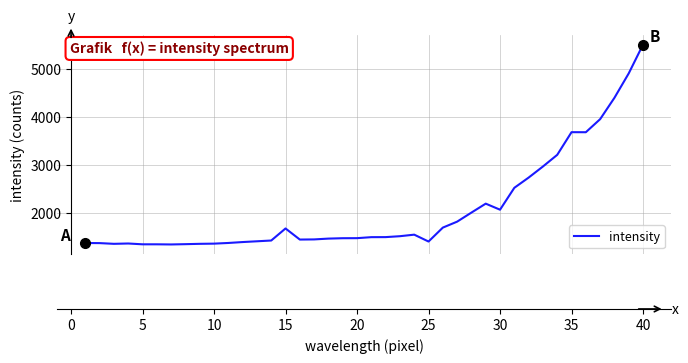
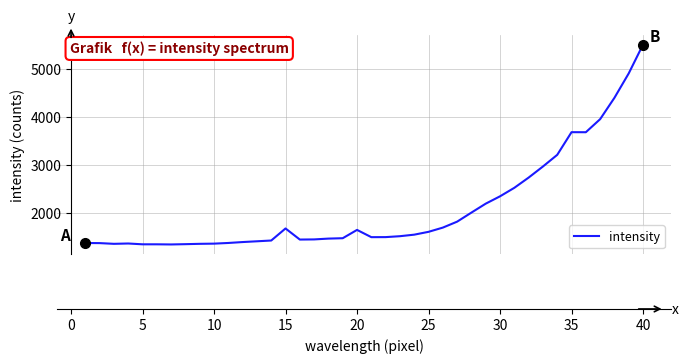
intensity, 20: 1500 -> 1600
intensity, 25: 1400 -> 1600
intensity, 30: 2100 -> 2300
